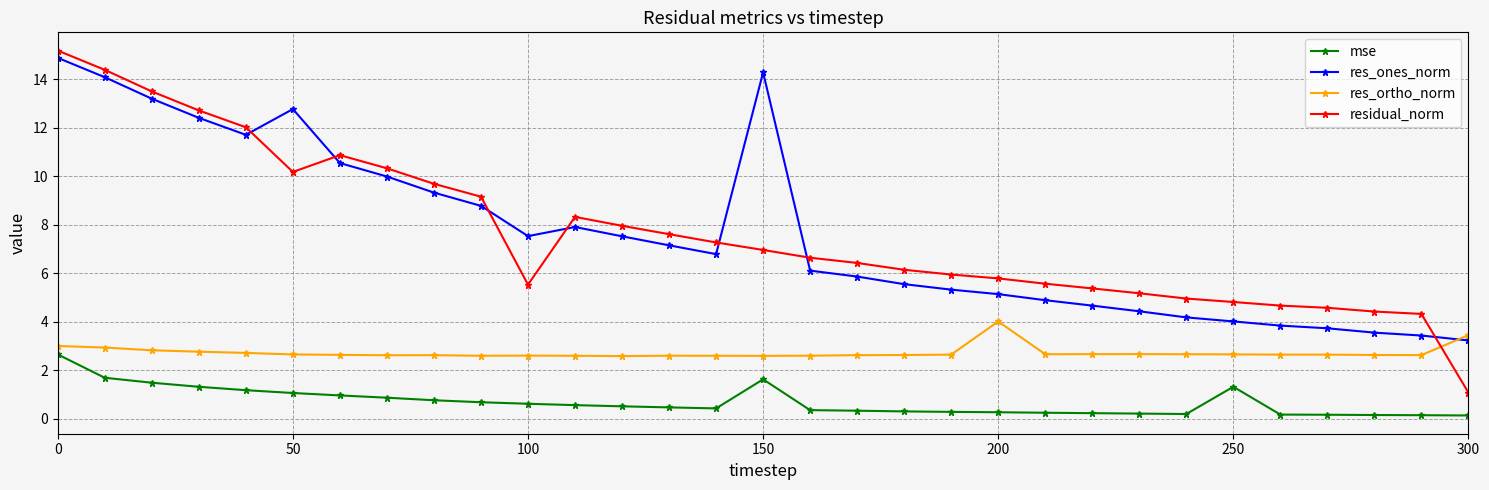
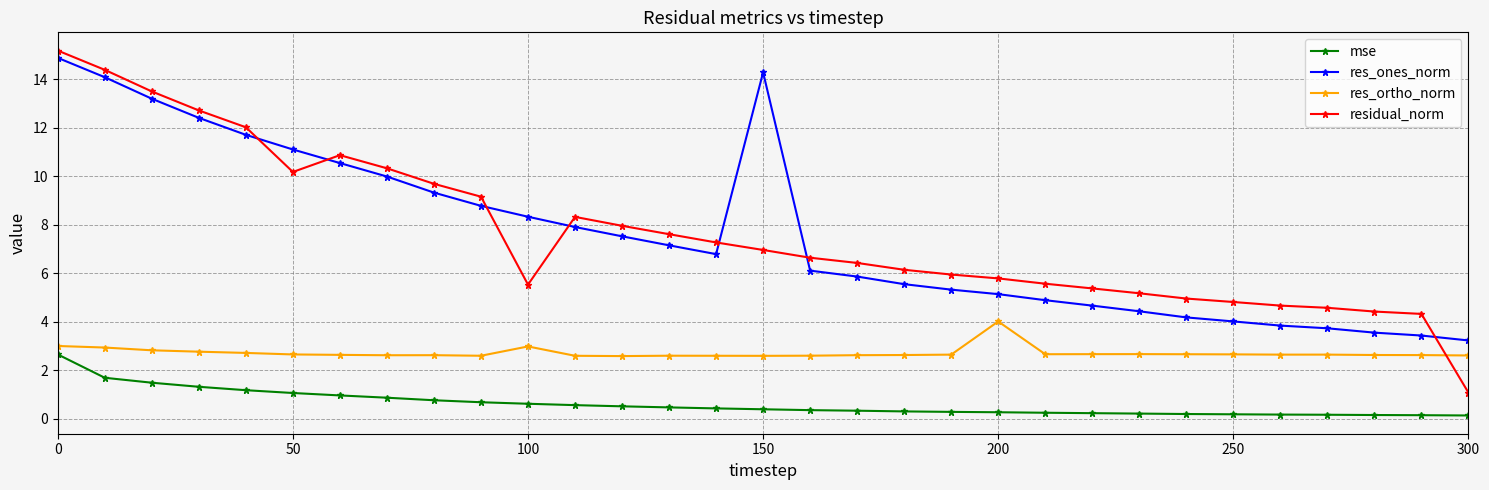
res_ones_norm, 50: 12.8 -> 11.1
res_ones_norm, 100: 7.5 -> 8.3
res_ortho_norm, 100: 2.6 -> 3.0
mse, 150: 1.6 -> 0.4
mse, 250: 1.3 -> 0.2
res_ortho_norm, 300: 3.5 -> 2.6
